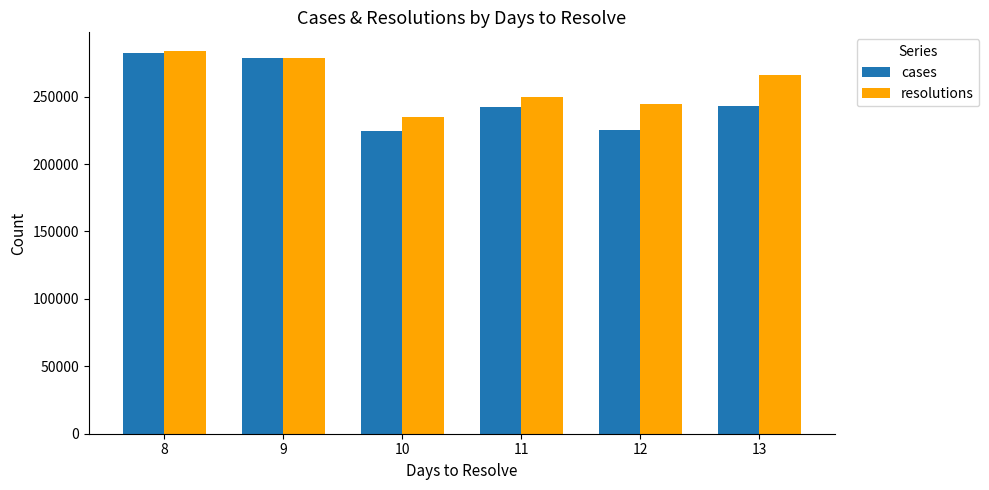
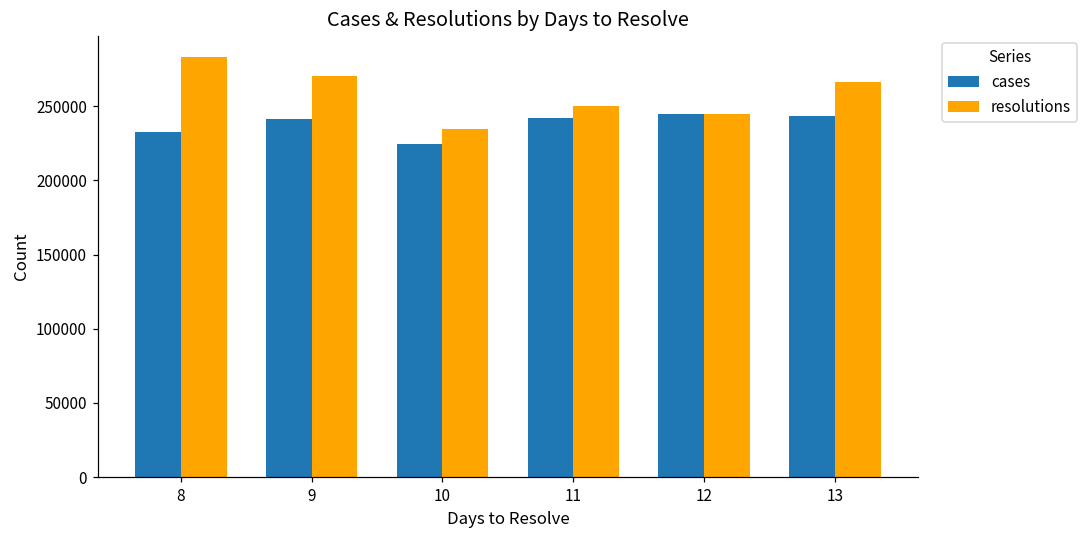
cases, 8: 283000 -> 232000
cases, 9: 279000 -> 241000
resolutions, 9: 279000 -> 271000
cases, 12: 225000 -> 245000
